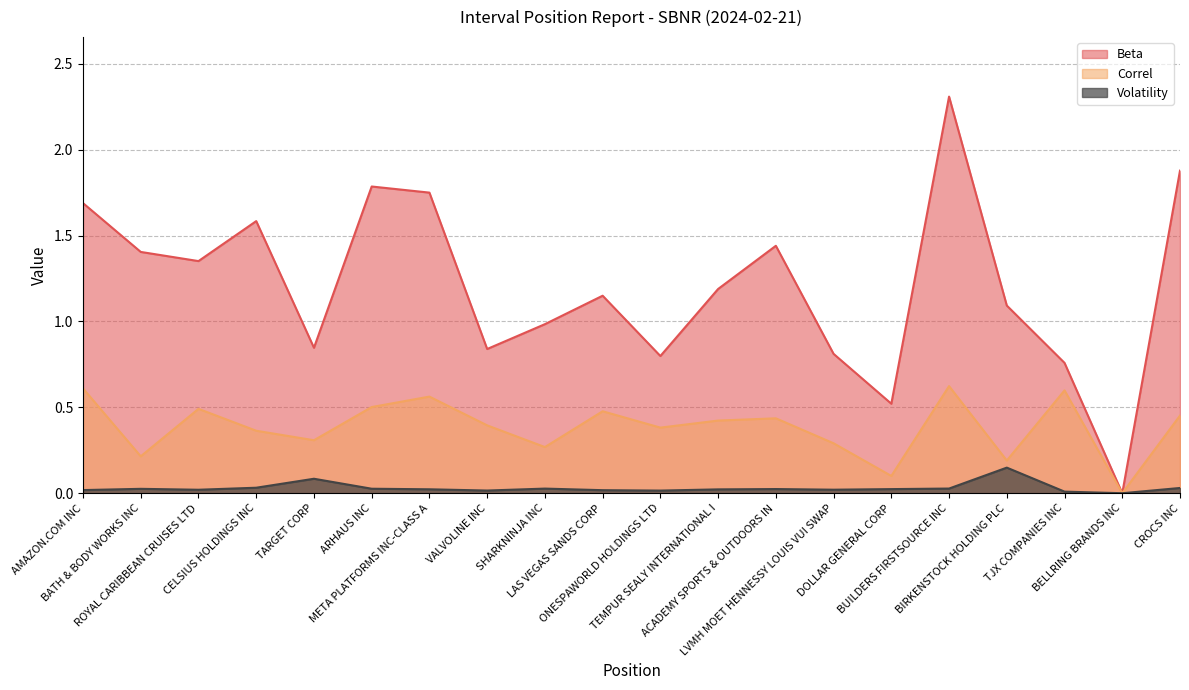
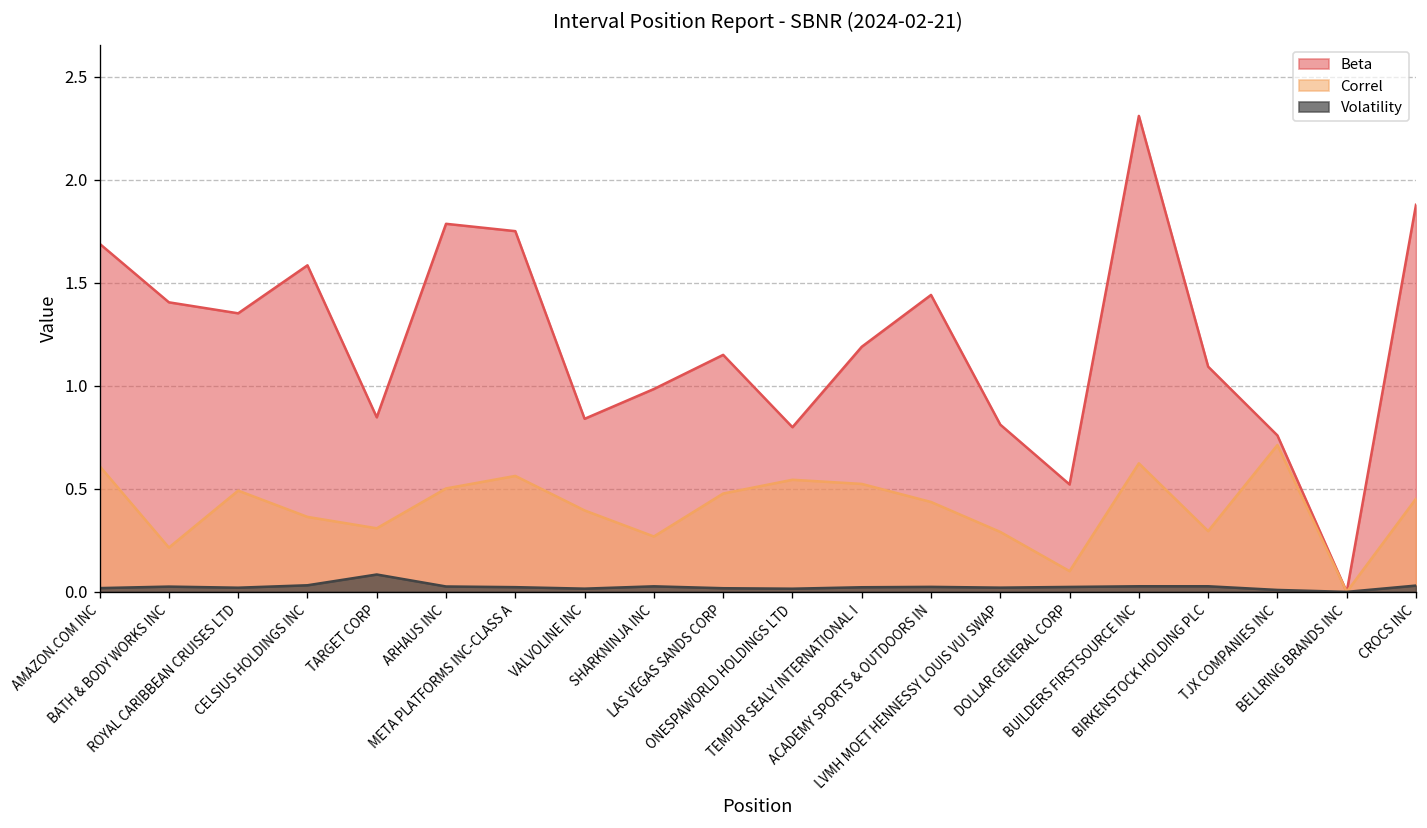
Correl, ONESPAWORLD HOLDINGS LTD: 0.38 -> 0.54
Correl, TEMPUR SEALY INTERNATIONAL I: 0.42 -> 0.52
Correl, BIRKENSTOCK HOLDING PLC: 0.19 -> 0.29
Volatility, BIRKENSTOCK HOLDING PLC: 0.15 -> 0.03
Correl, TJX COMPANIES INC: 0.60 -> 0.71
